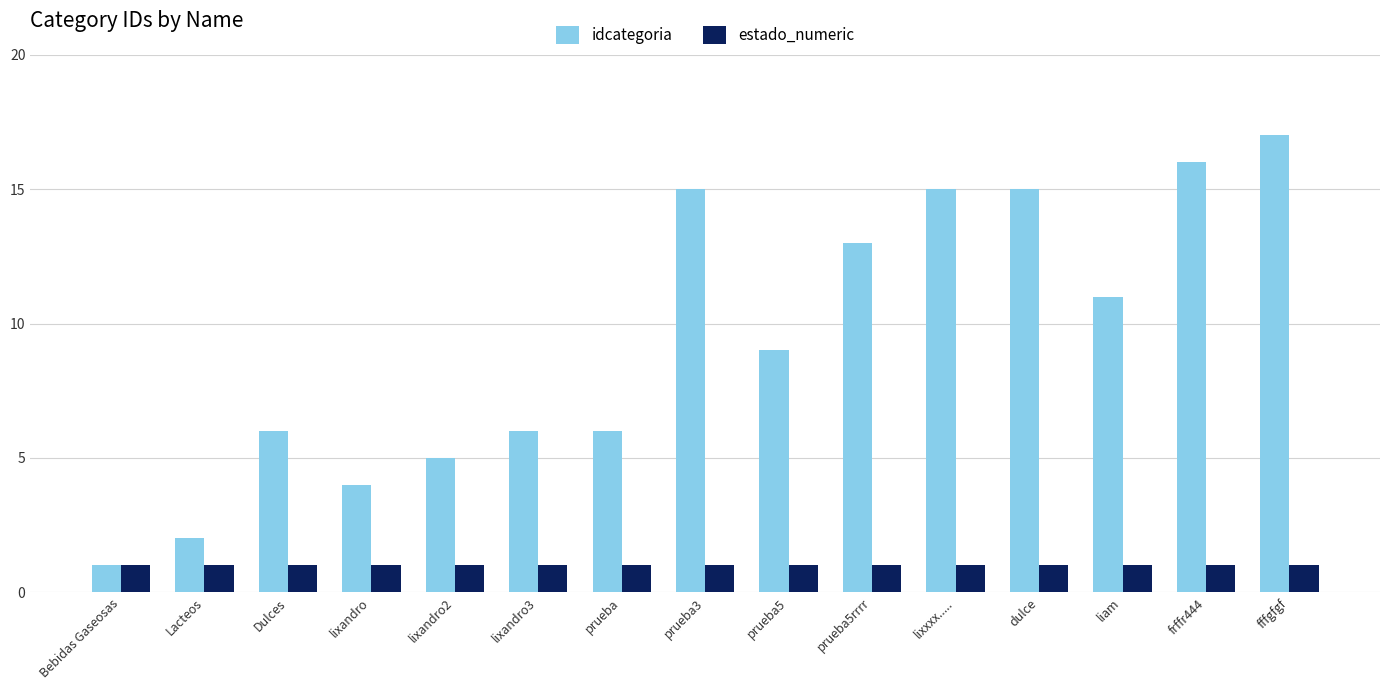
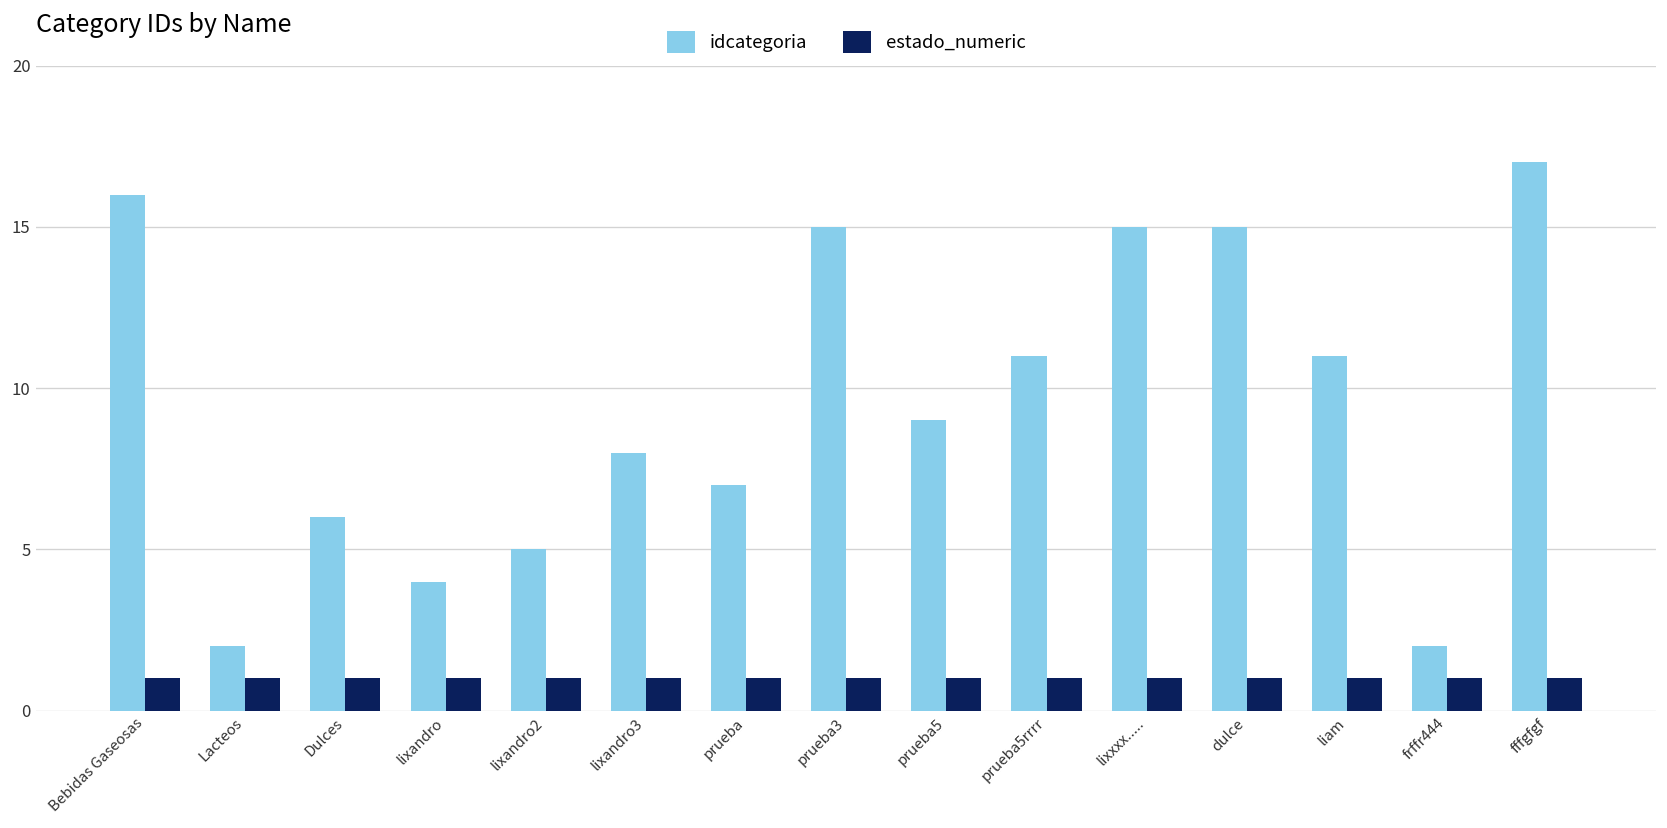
idcategoria, Bebidas Gaseosas: 1 -> 16
idcategoria, lixandro3: 6 -> 8
idcategoria, prueba: 6 -> 7
idcategoria, prueba5rrrr: 13 -> 11
idcategoria, frffr444: 16 -> 2
